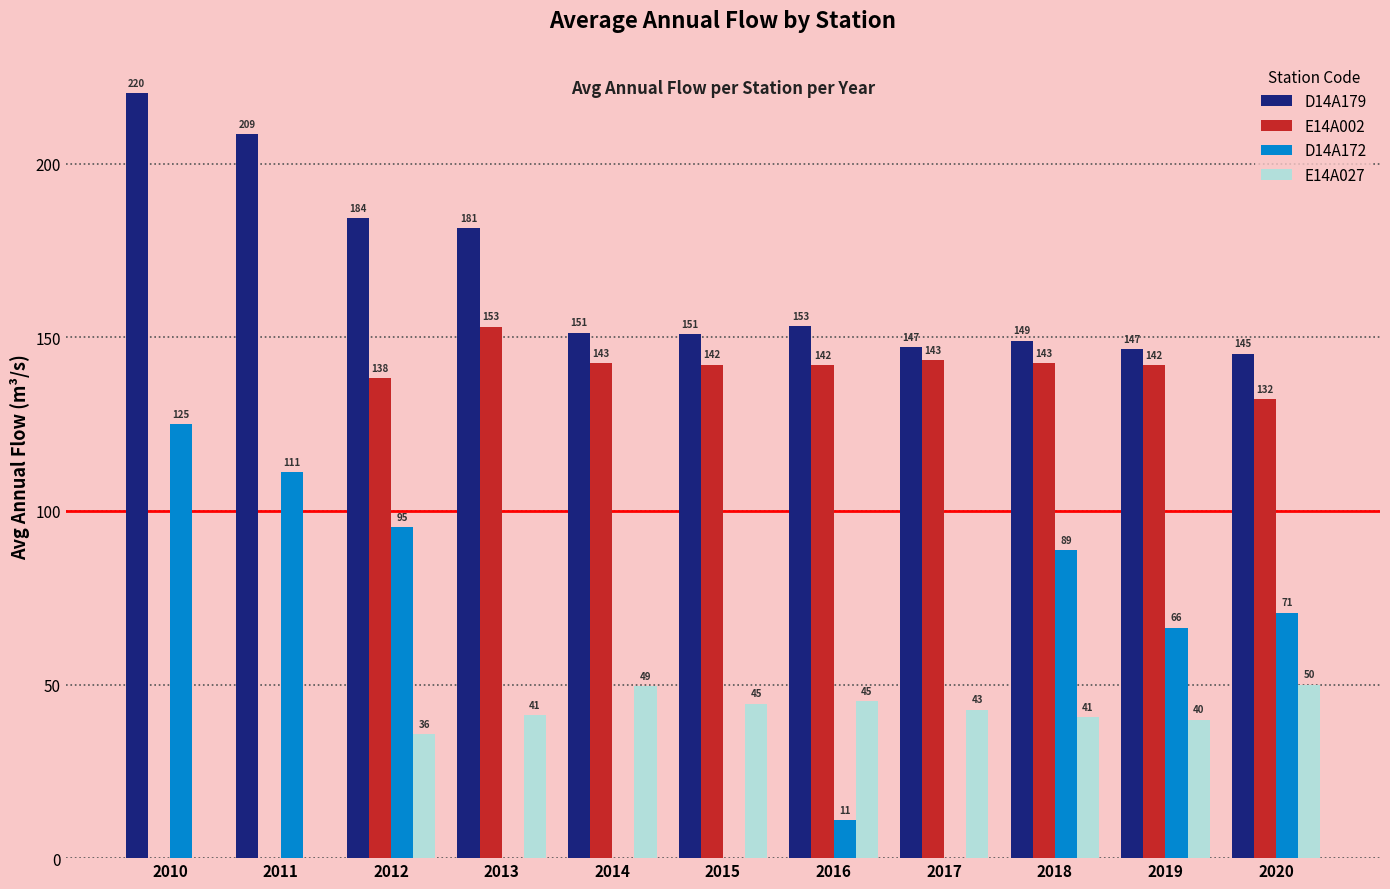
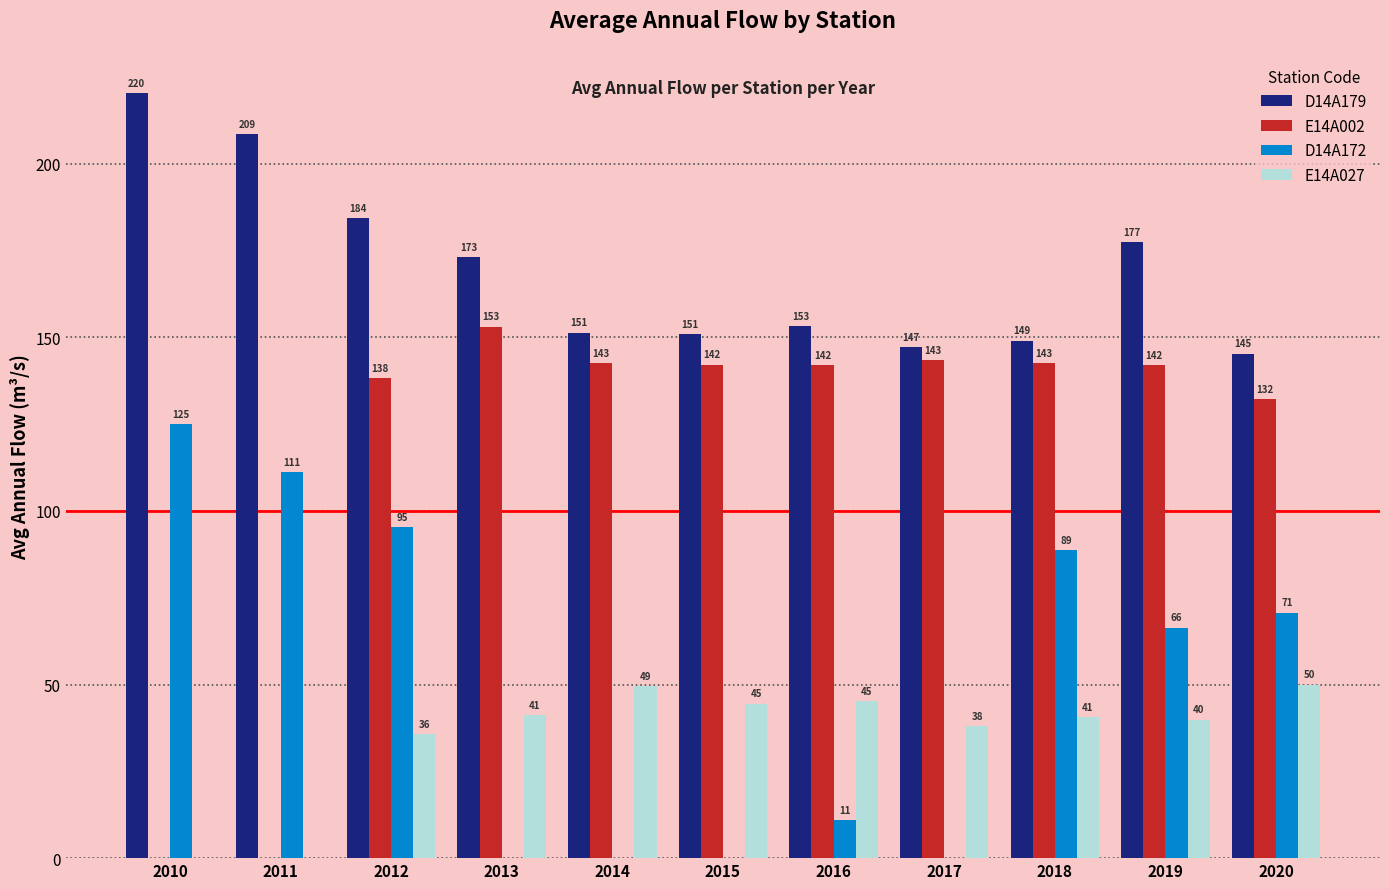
D14A179, 2013: 181 -> 173
E14A027, 2017: 43 -> 38
D14A179, 2019: 147 -> 177
